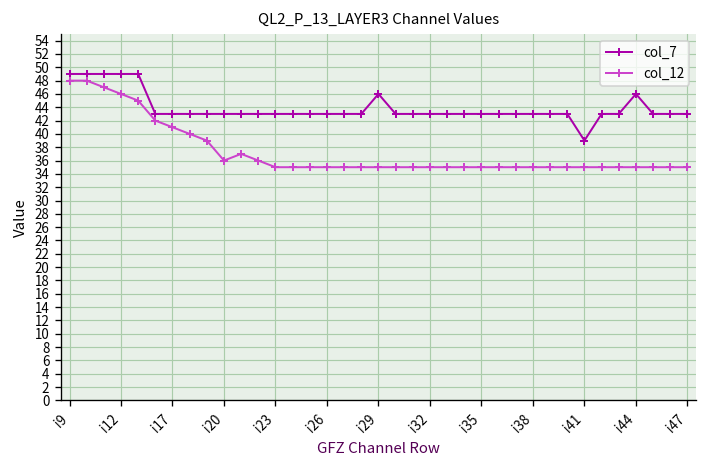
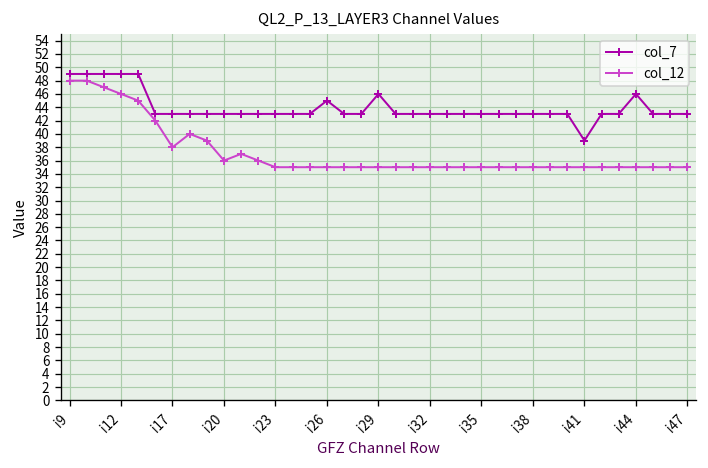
col_12, i17: 41 -> 38
col_7, i26: 43 -> 45
